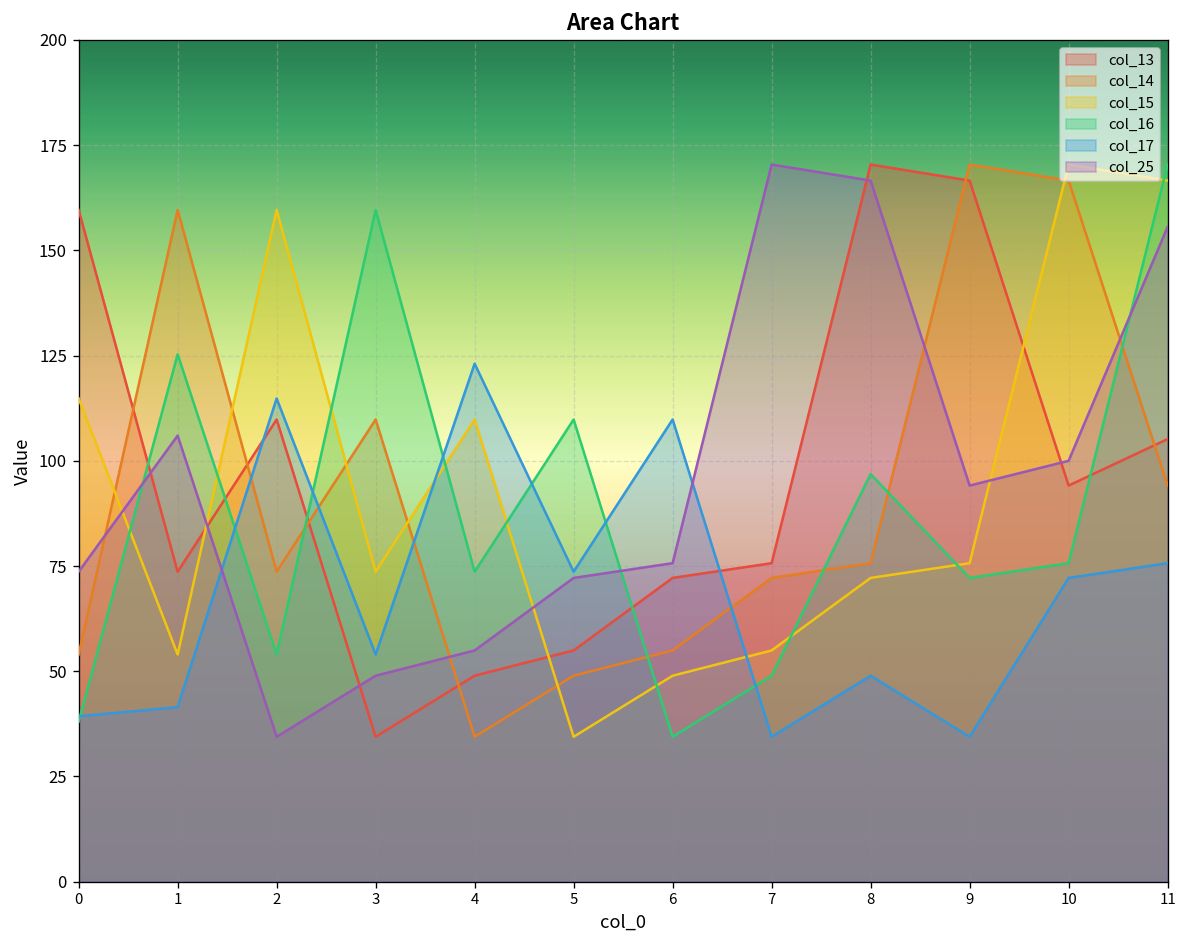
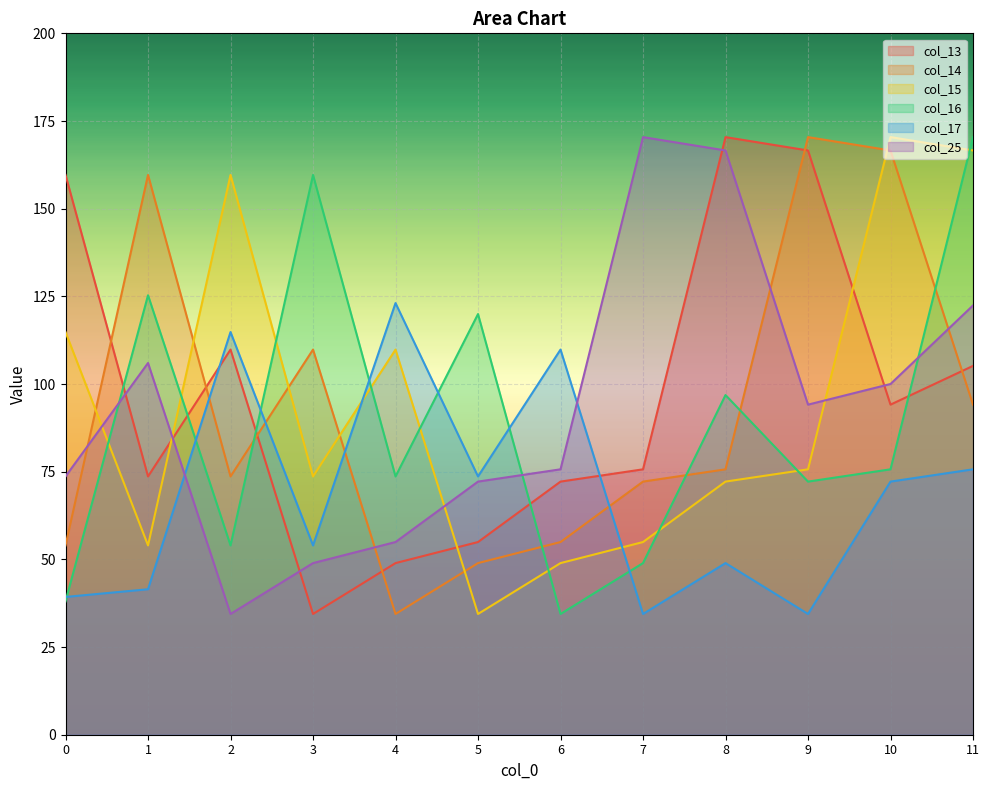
col_16, 5: 110 -> 120
col_25, 11: 156 -> 122
